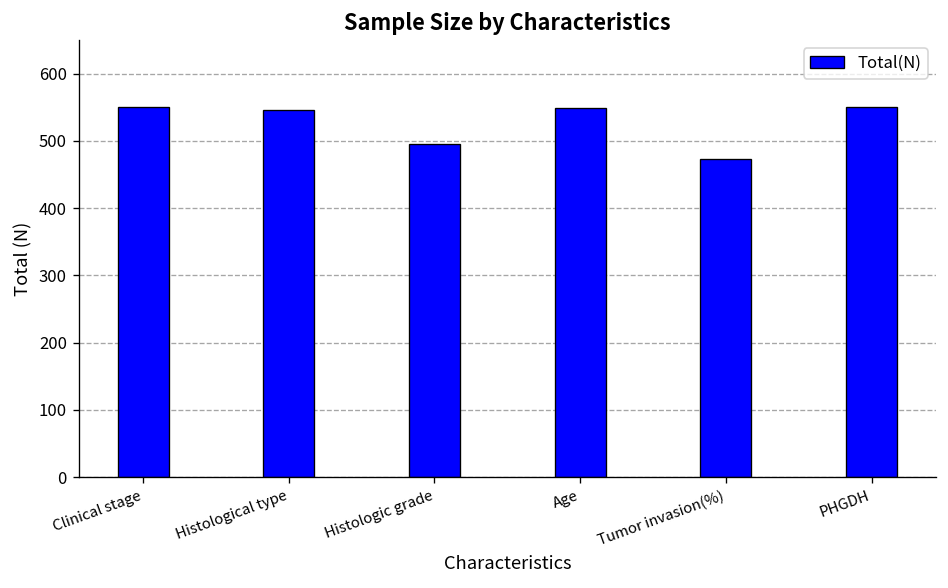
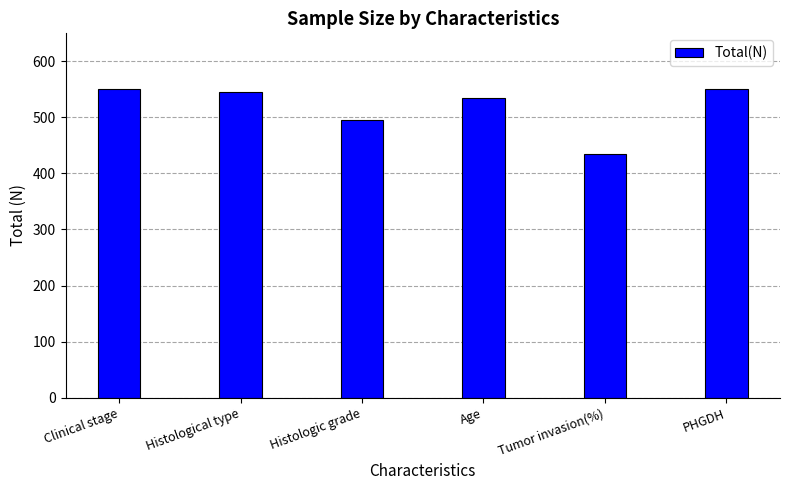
Age: 550 -> 530
Tumor invasion(%): 470 -> 440
